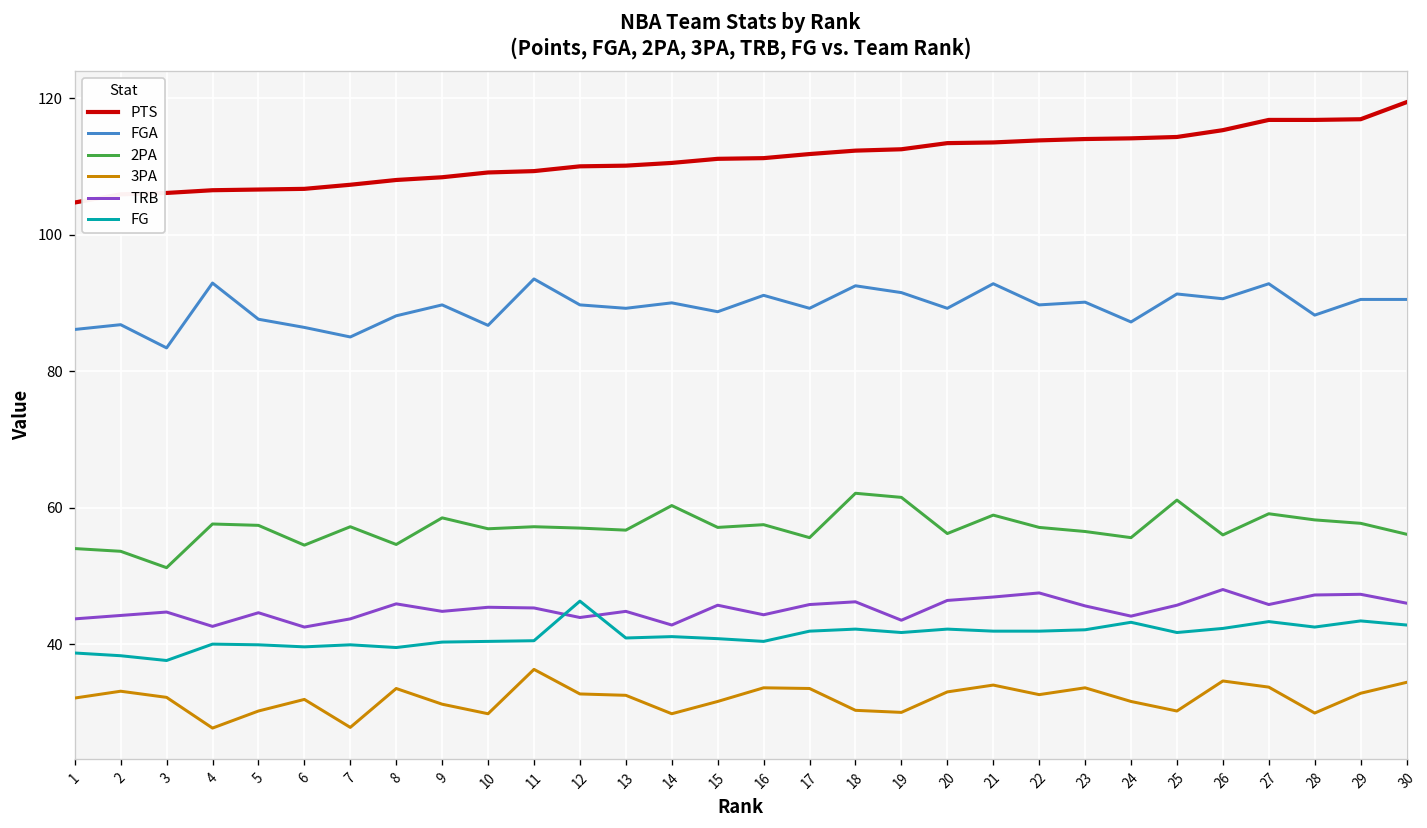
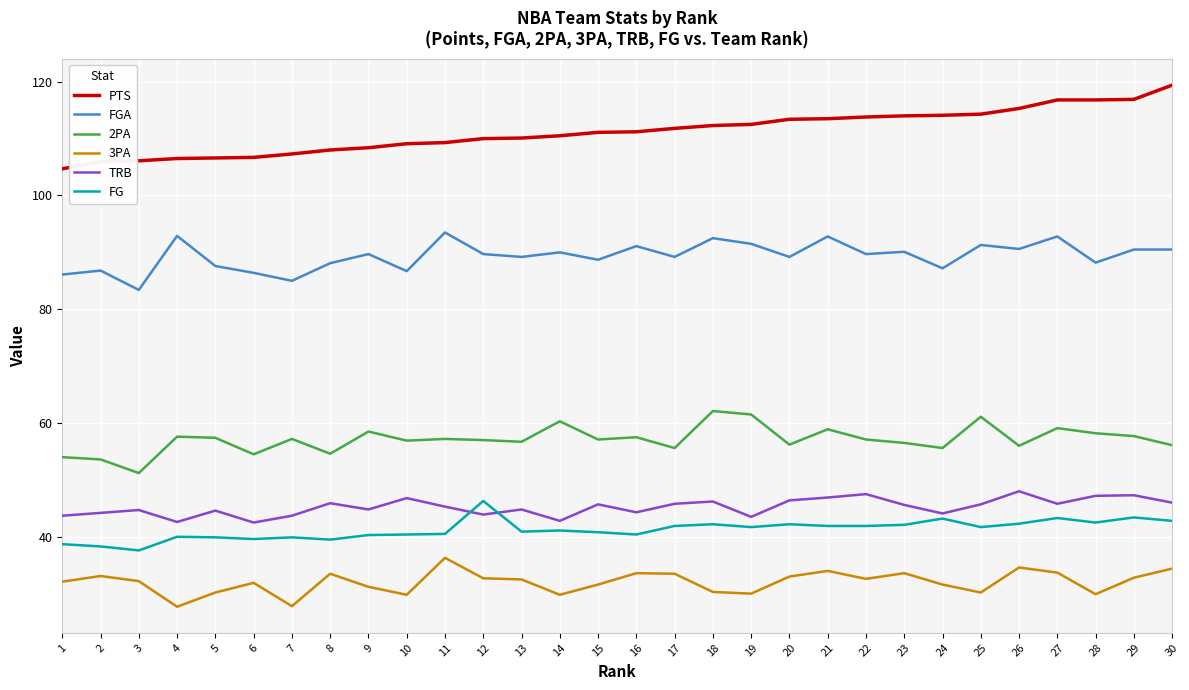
TRB, 10: 45 -> 47
